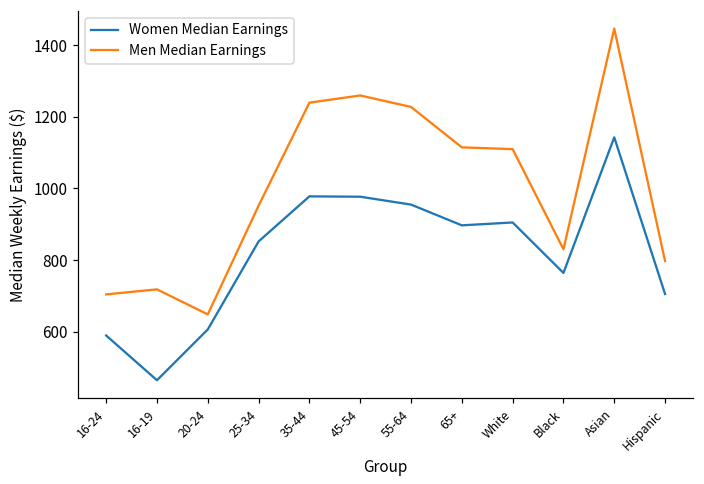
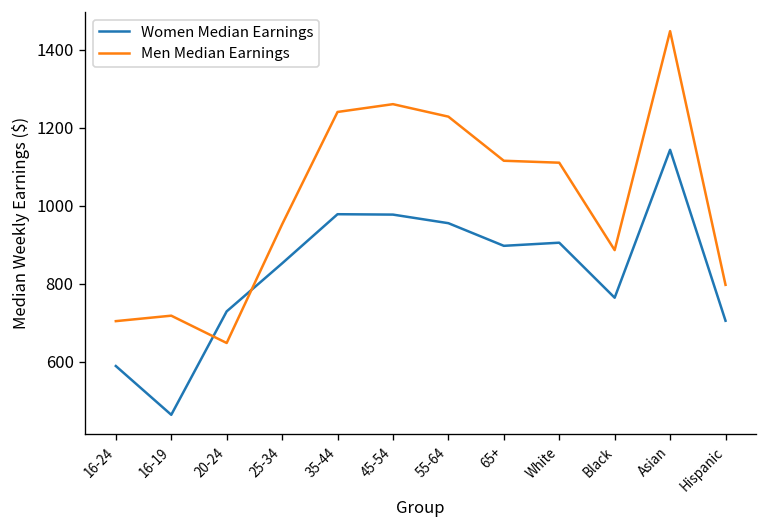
Women Median Earnings, 20-24: 610 -> 730
Men Median Earnings, Black: 830 -> 890
